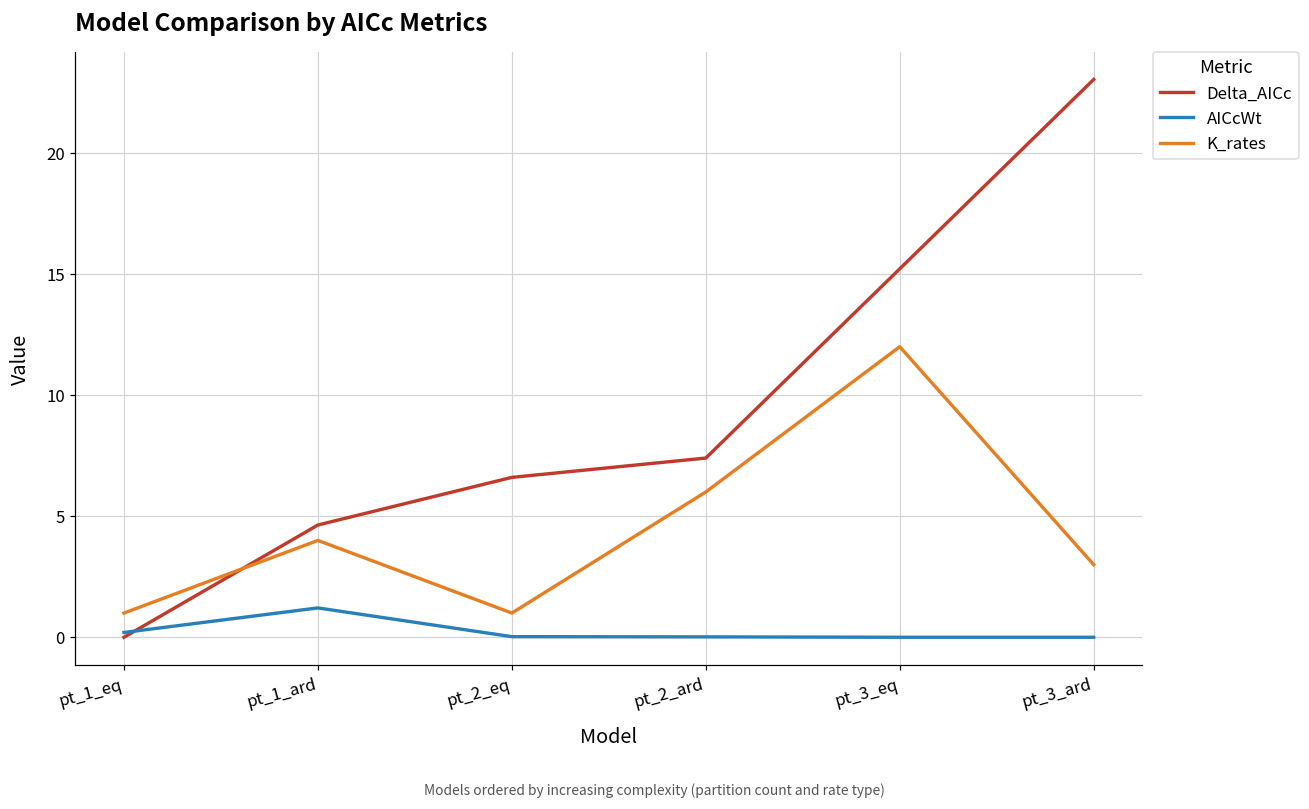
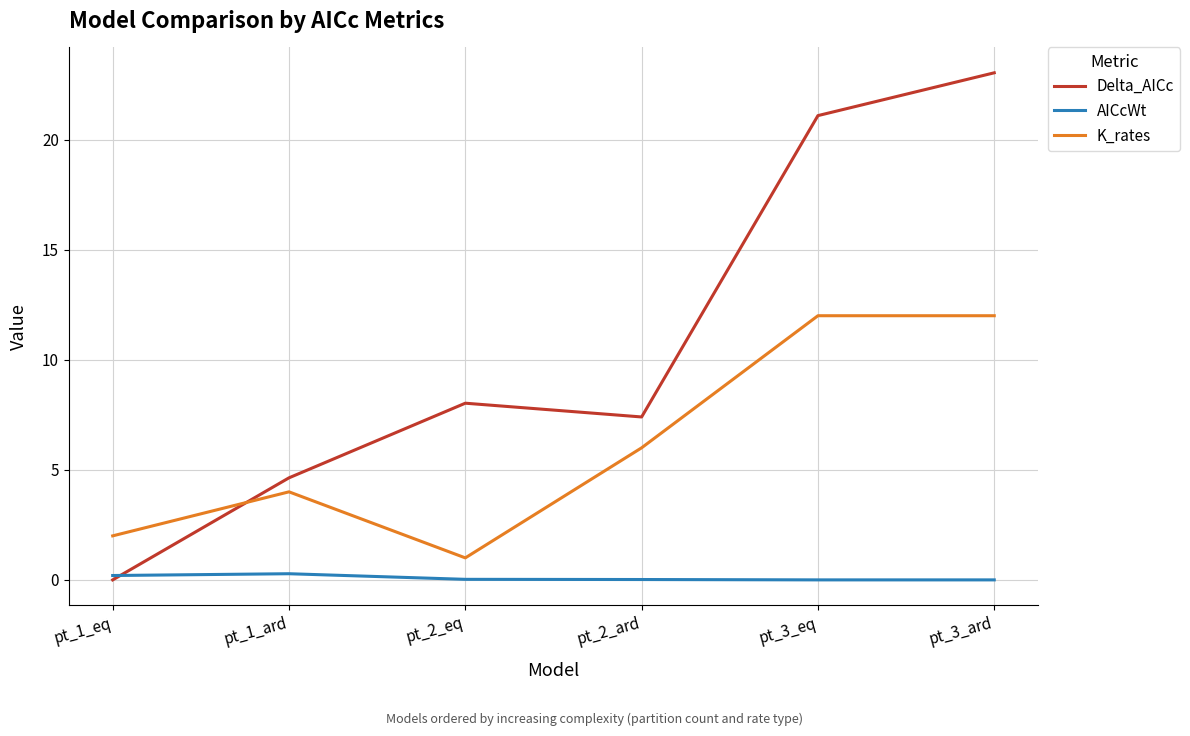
K_rates, pt_1_eq: 1 -> 2
AICcWt, pt_1_ard: 1.2 -> 0.3
Delta_AICc, pt_2_eq: 6.6 -> 8.0
Delta_AICc, pt_3_eq: 15.2 -> 21.1
K_rates, pt_3_ard: 3 -> 12
